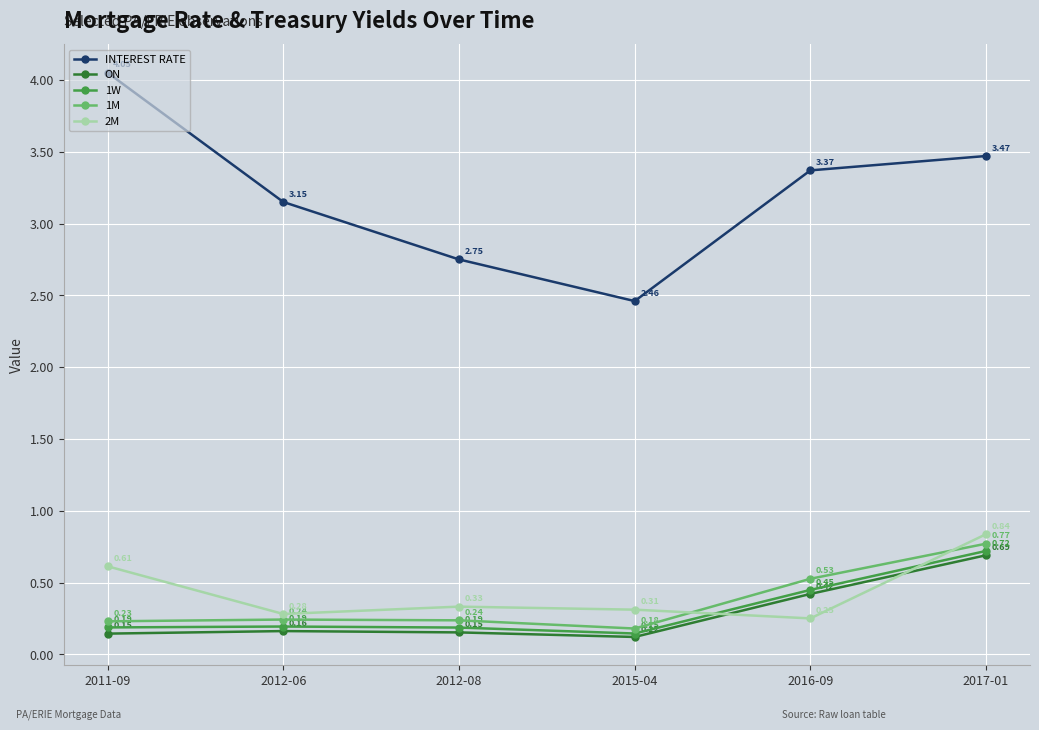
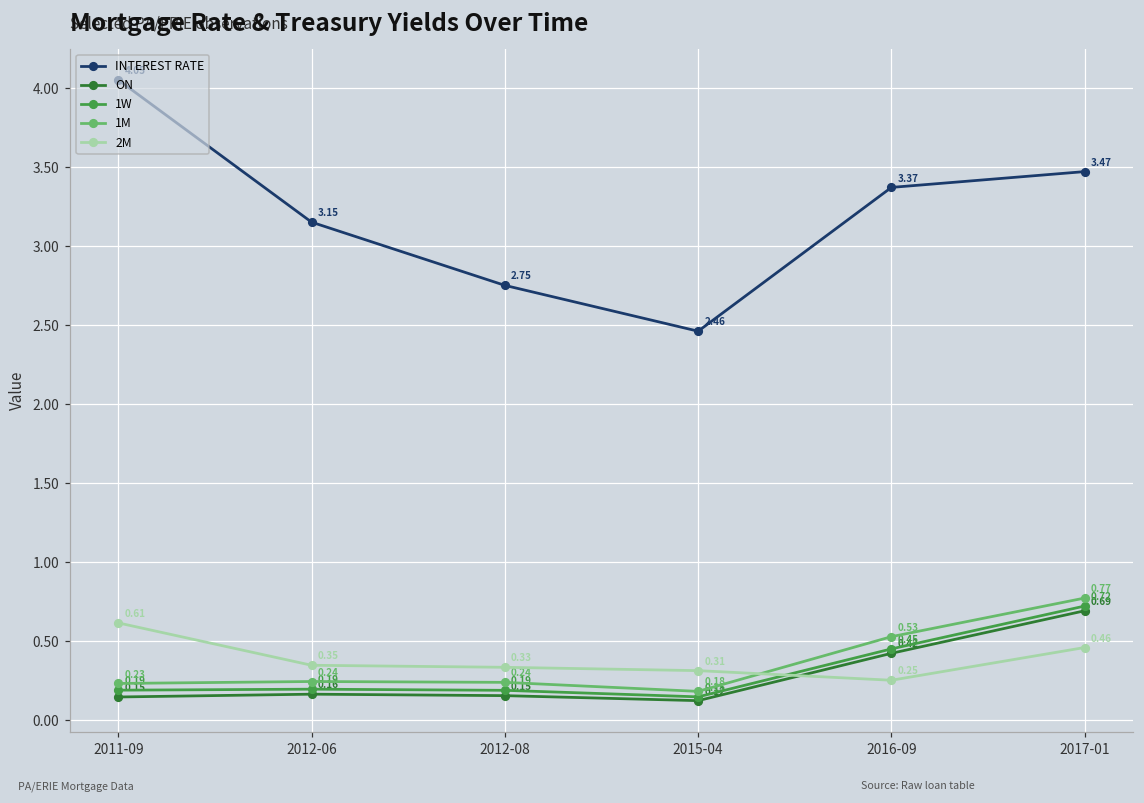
2M, 2012-06: 0.28 -> 0.35
2M, 2017-01: 0.84 -> 0.46
